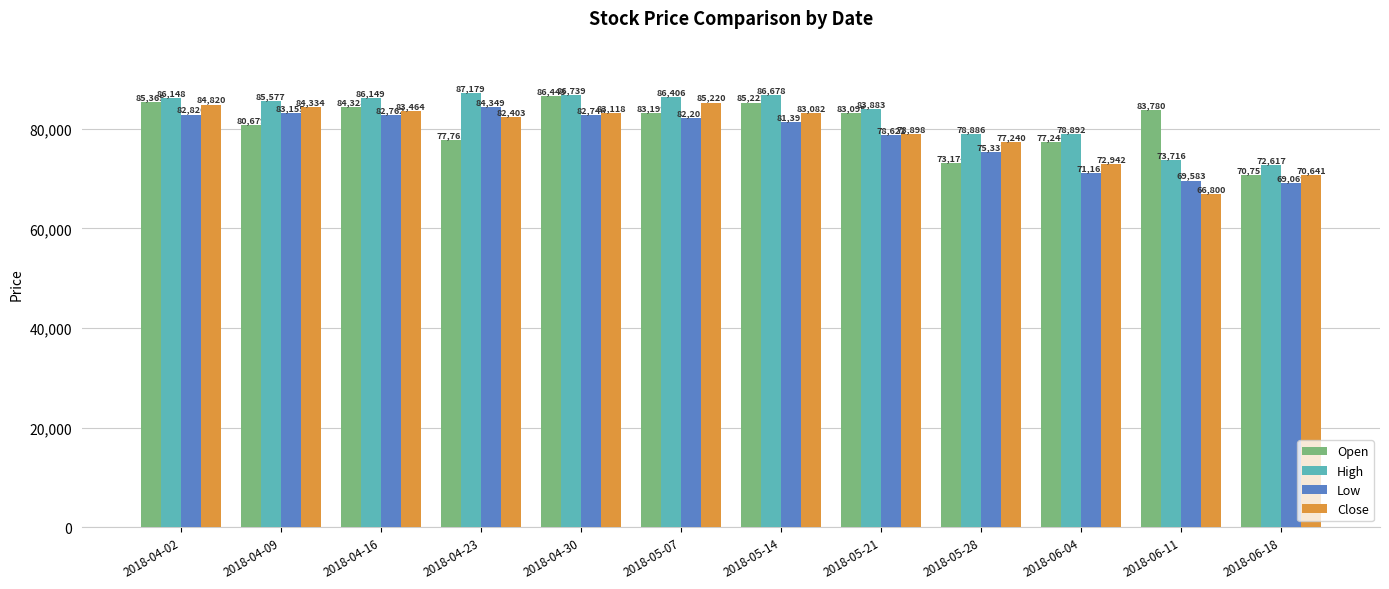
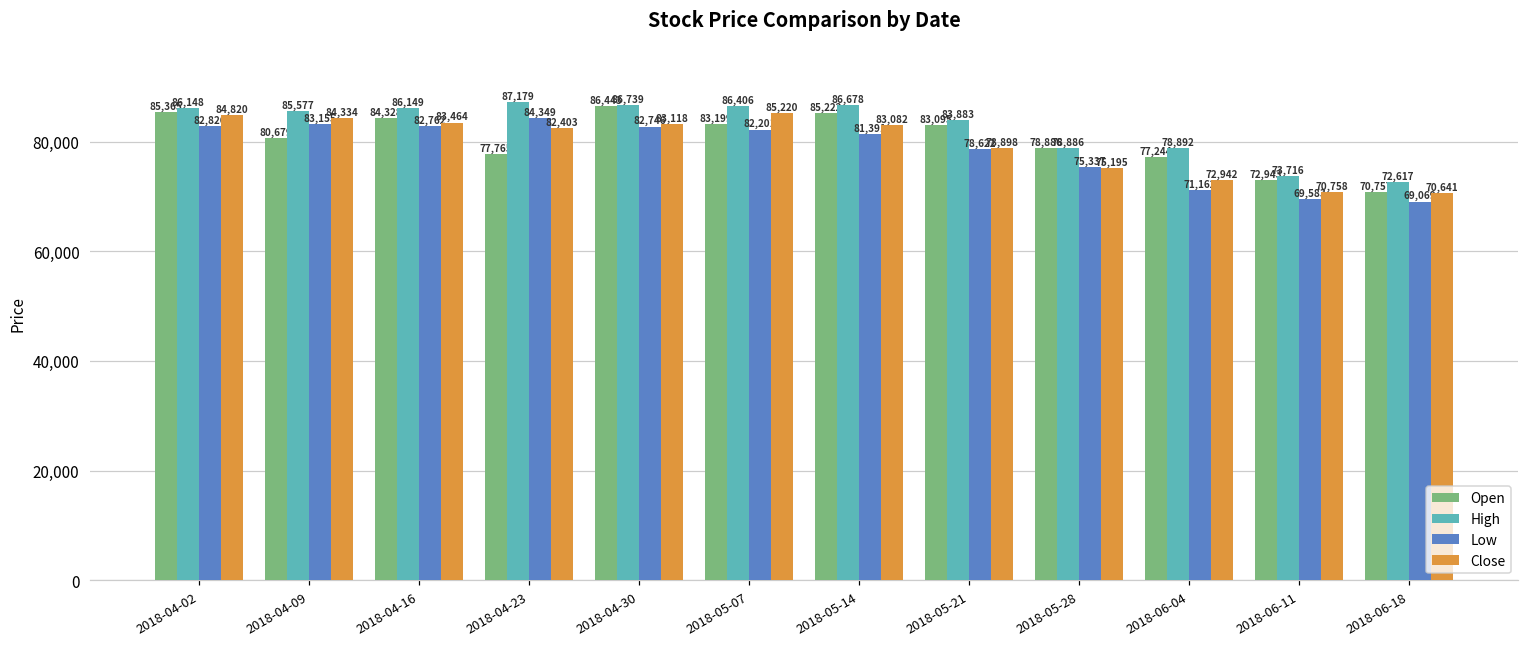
Open, 2018-05-28: 73,174 -> 78,886
Close, 2018-05-28: 77,240 -> 75,195
Open, 2018-06-11: 83,780 -> 72,943
Close, 2018-06-11: 66,800 -> 70,758
